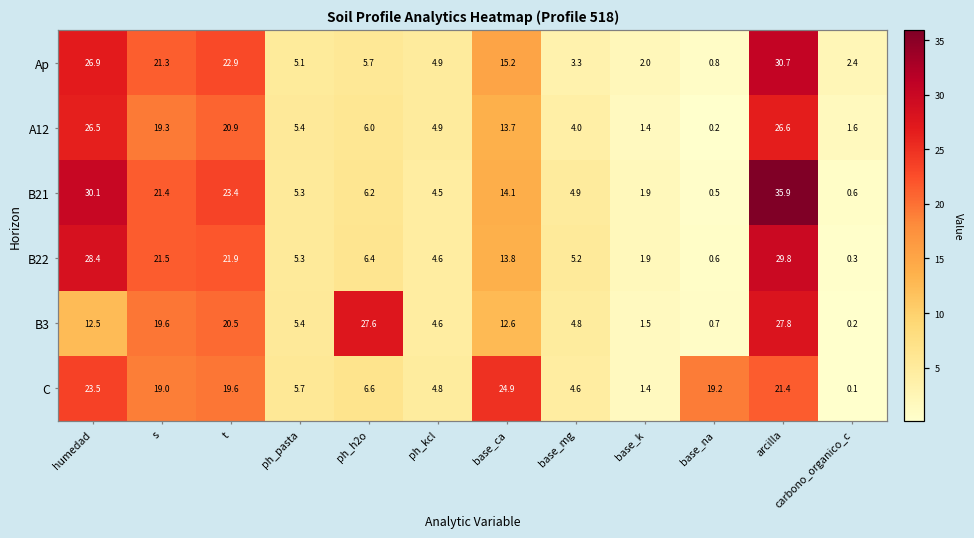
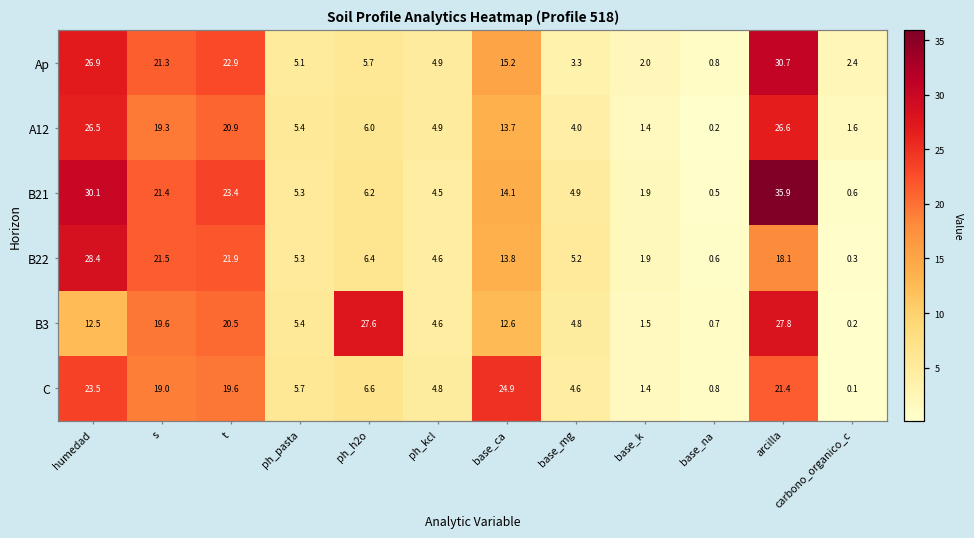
B22, arcilla: 29.8 -> 18.1
C, base_na: 19.2 -> 0.8
